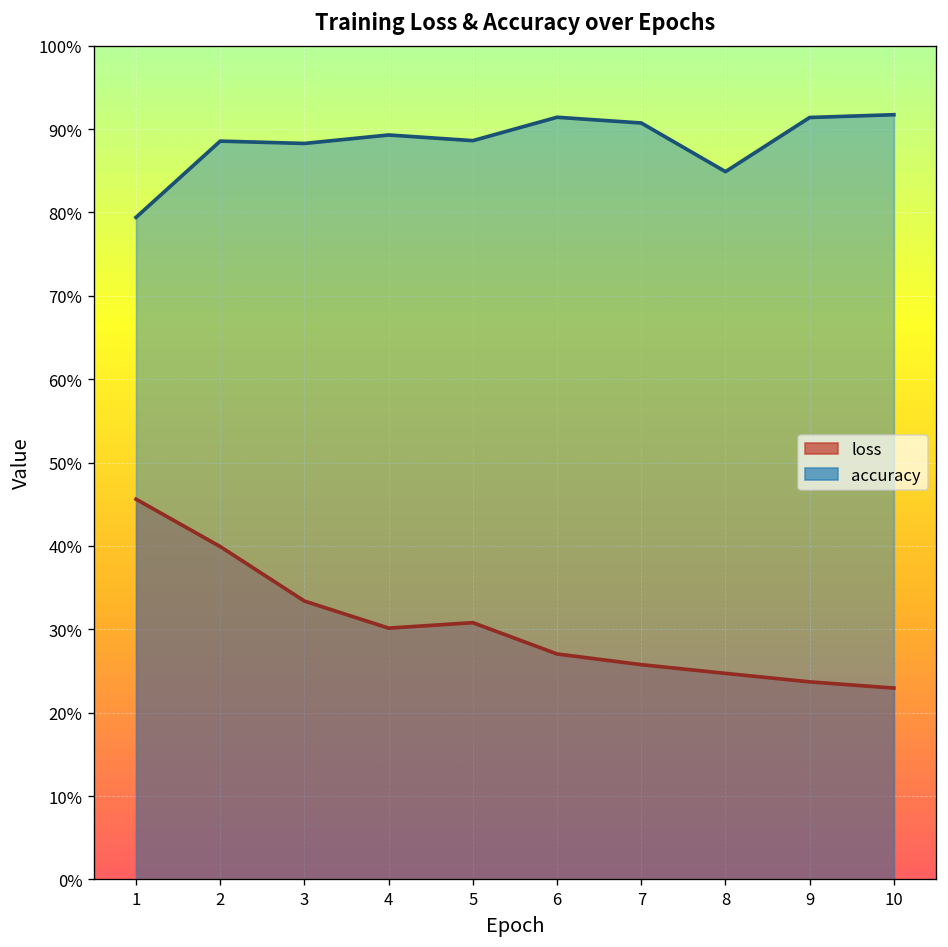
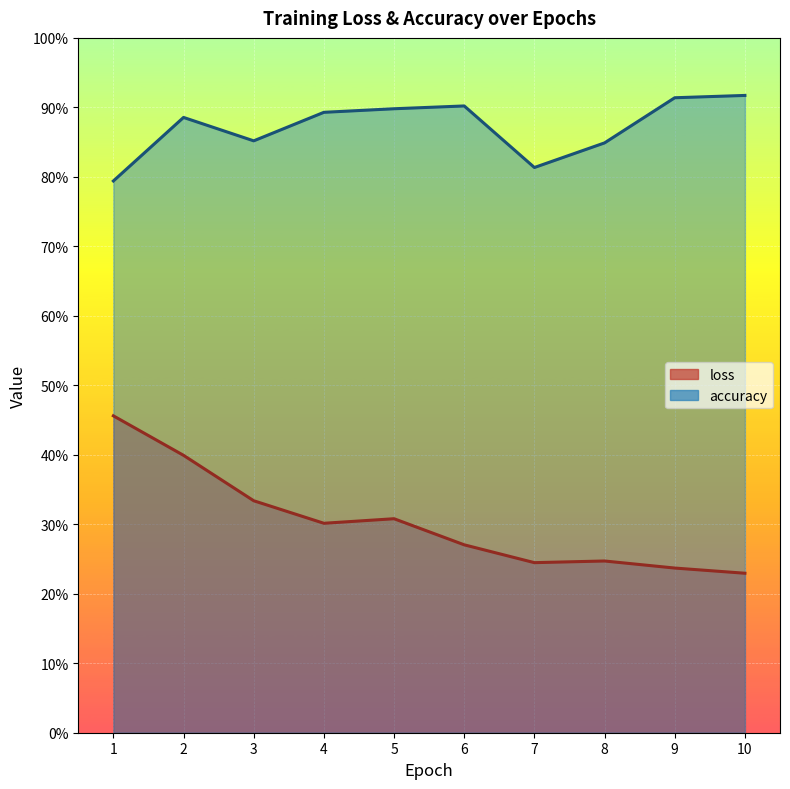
accuracy, 3: 88% -> 85%
accuracy, 5: 89% -> 90%
accuracy, 6: 91% -> 90%
loss, 7: 26% -> 24%
accuracy, 7: 91% -> 81%
